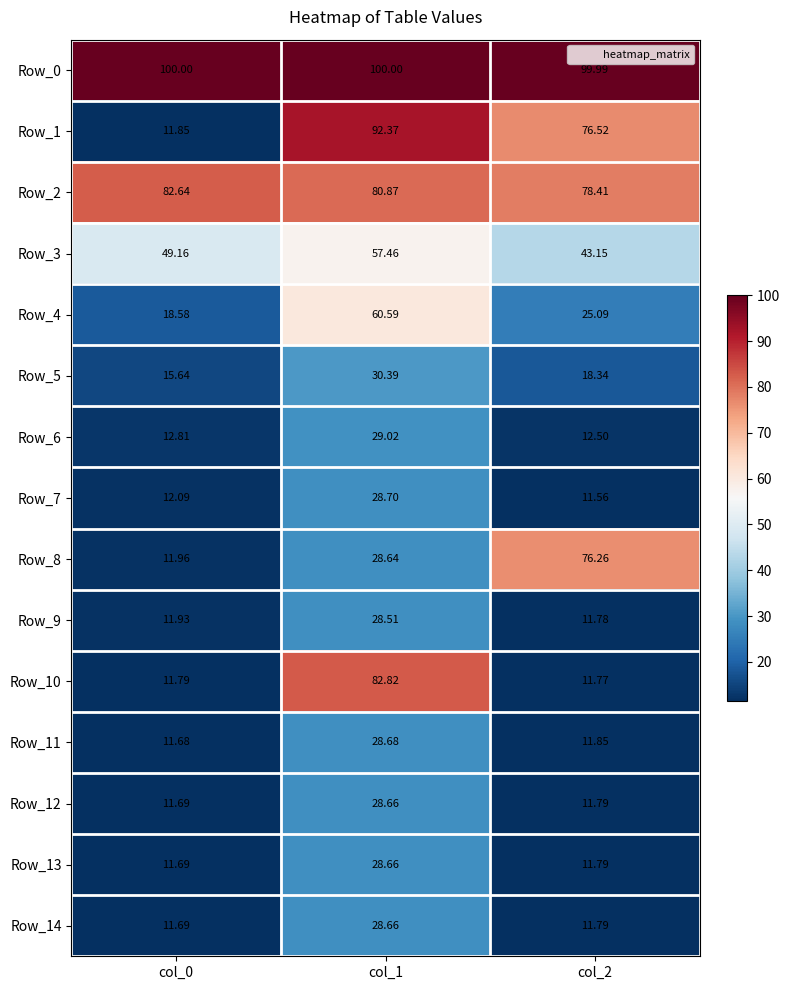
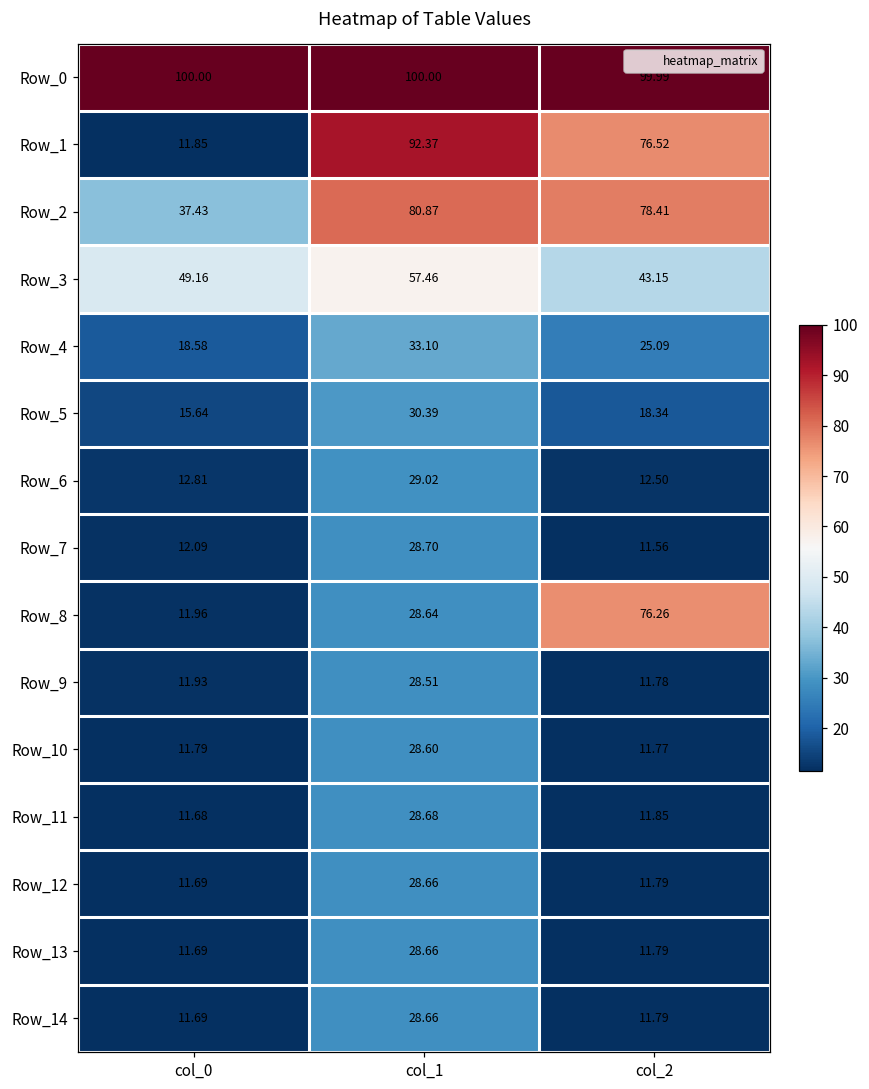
Row_2, col_0: 82.64 -> 37.43
Row_4, col_1: 60.59 -> 33.10
Row_10, col_1: 82.82 -> 28.60
